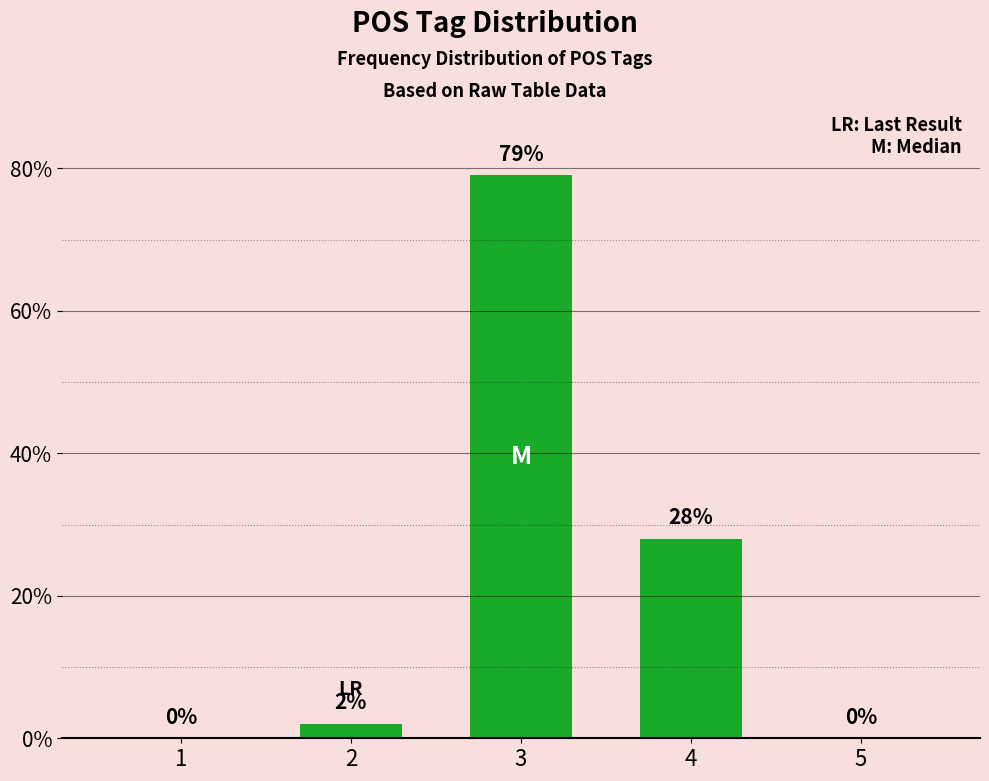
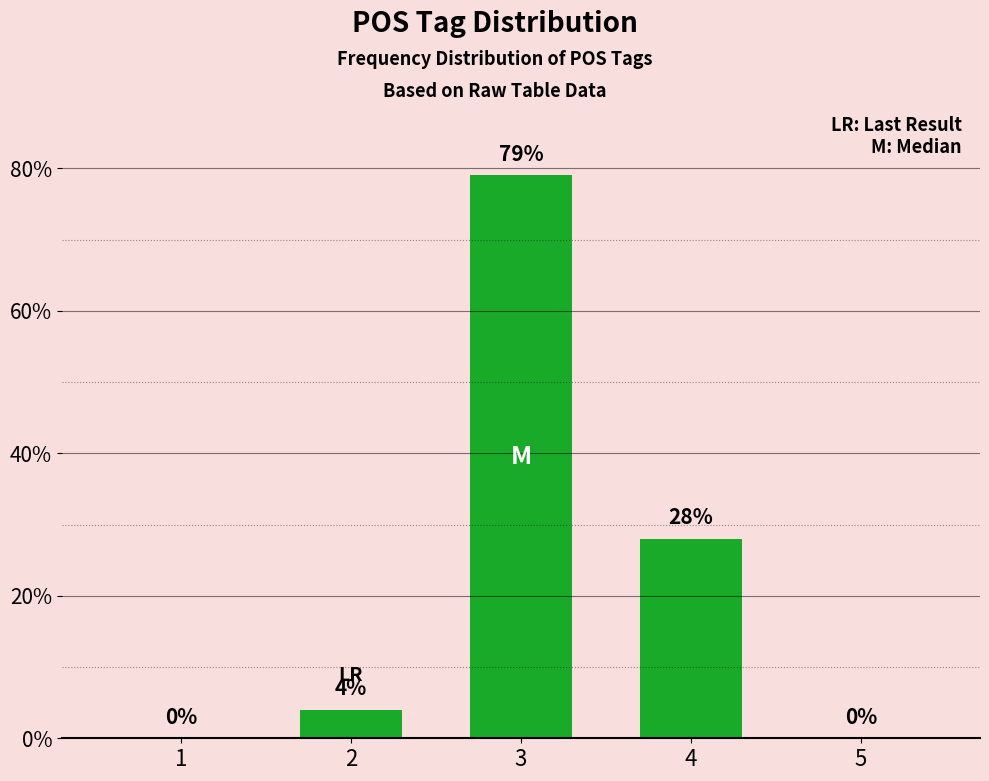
2: 2% -> 4%
